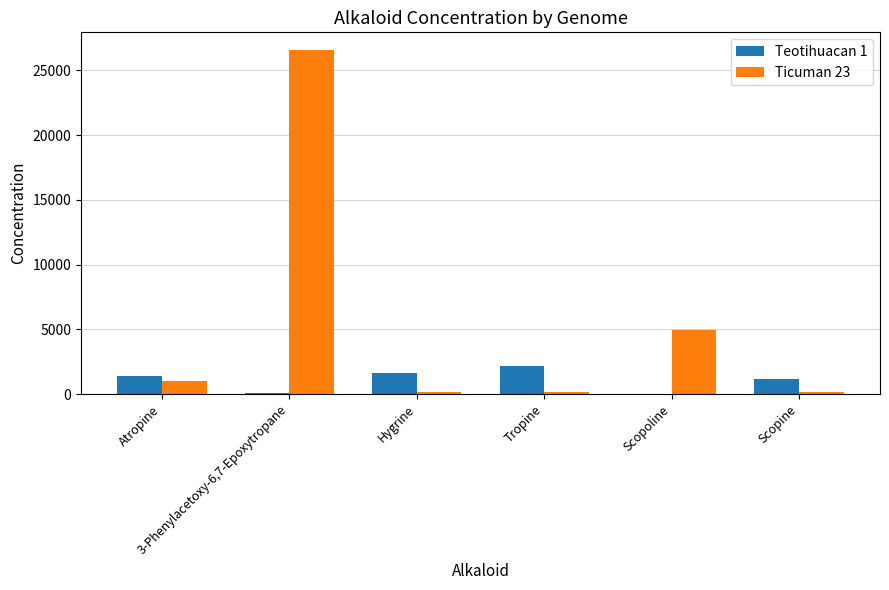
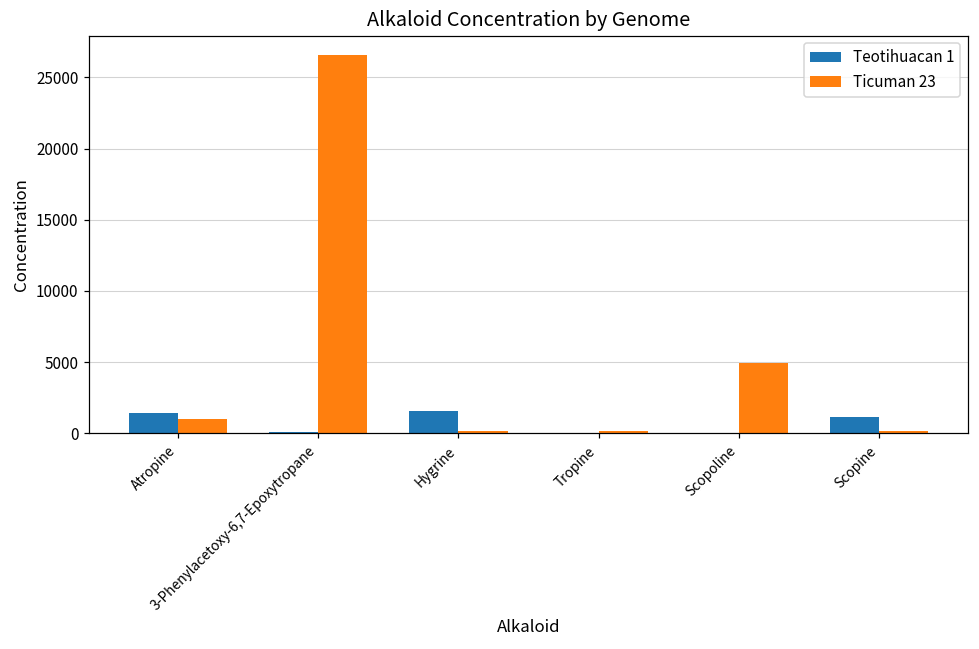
Teotihuacan 1, Tropine: 2100 -> 0
